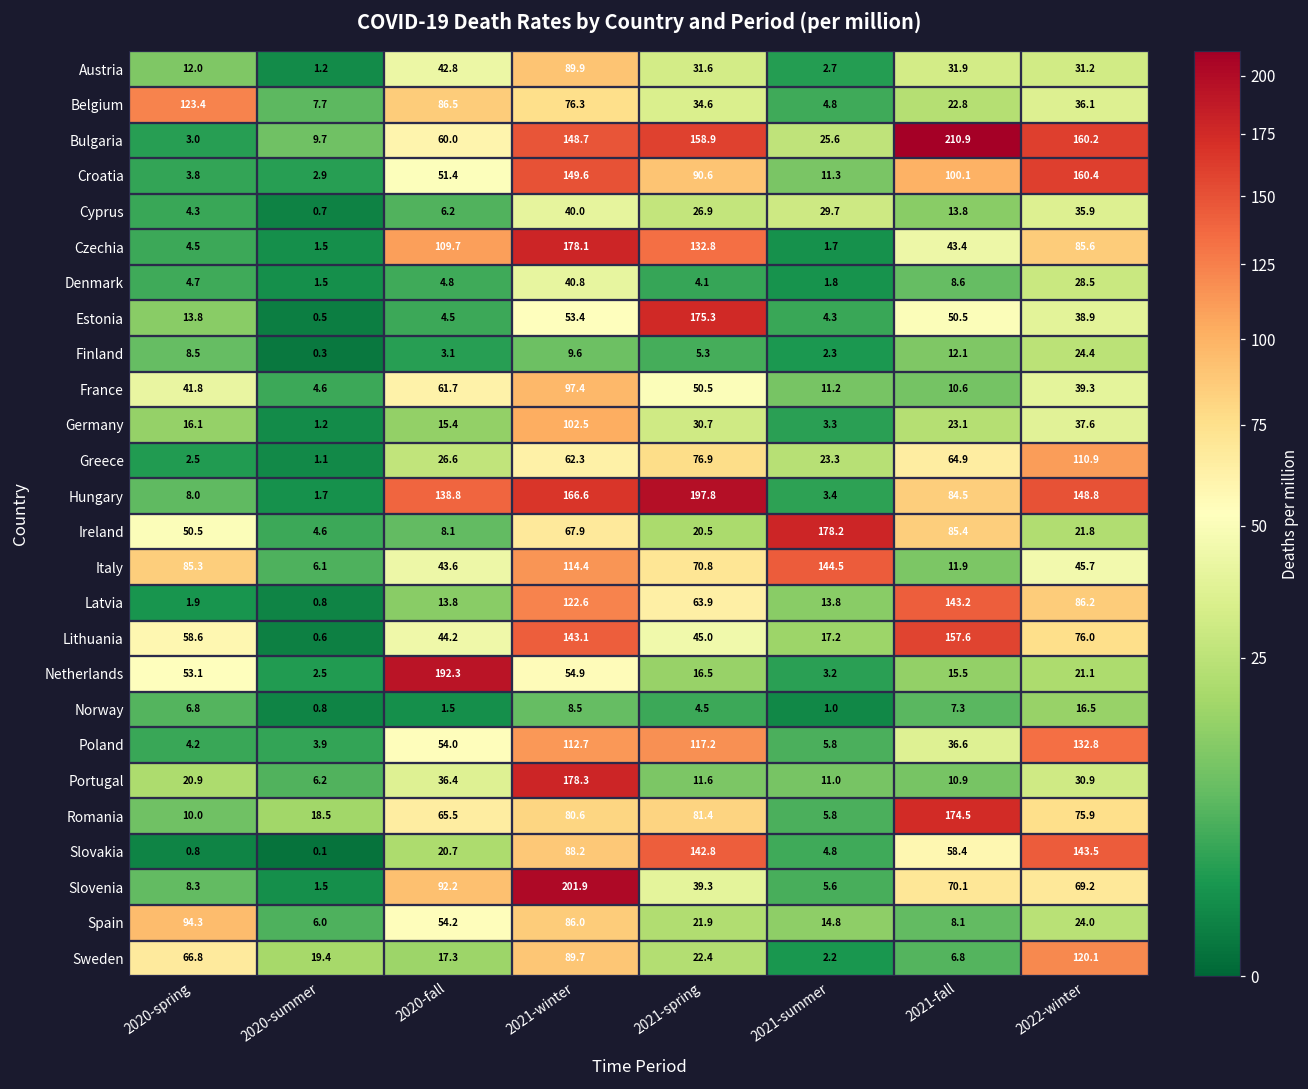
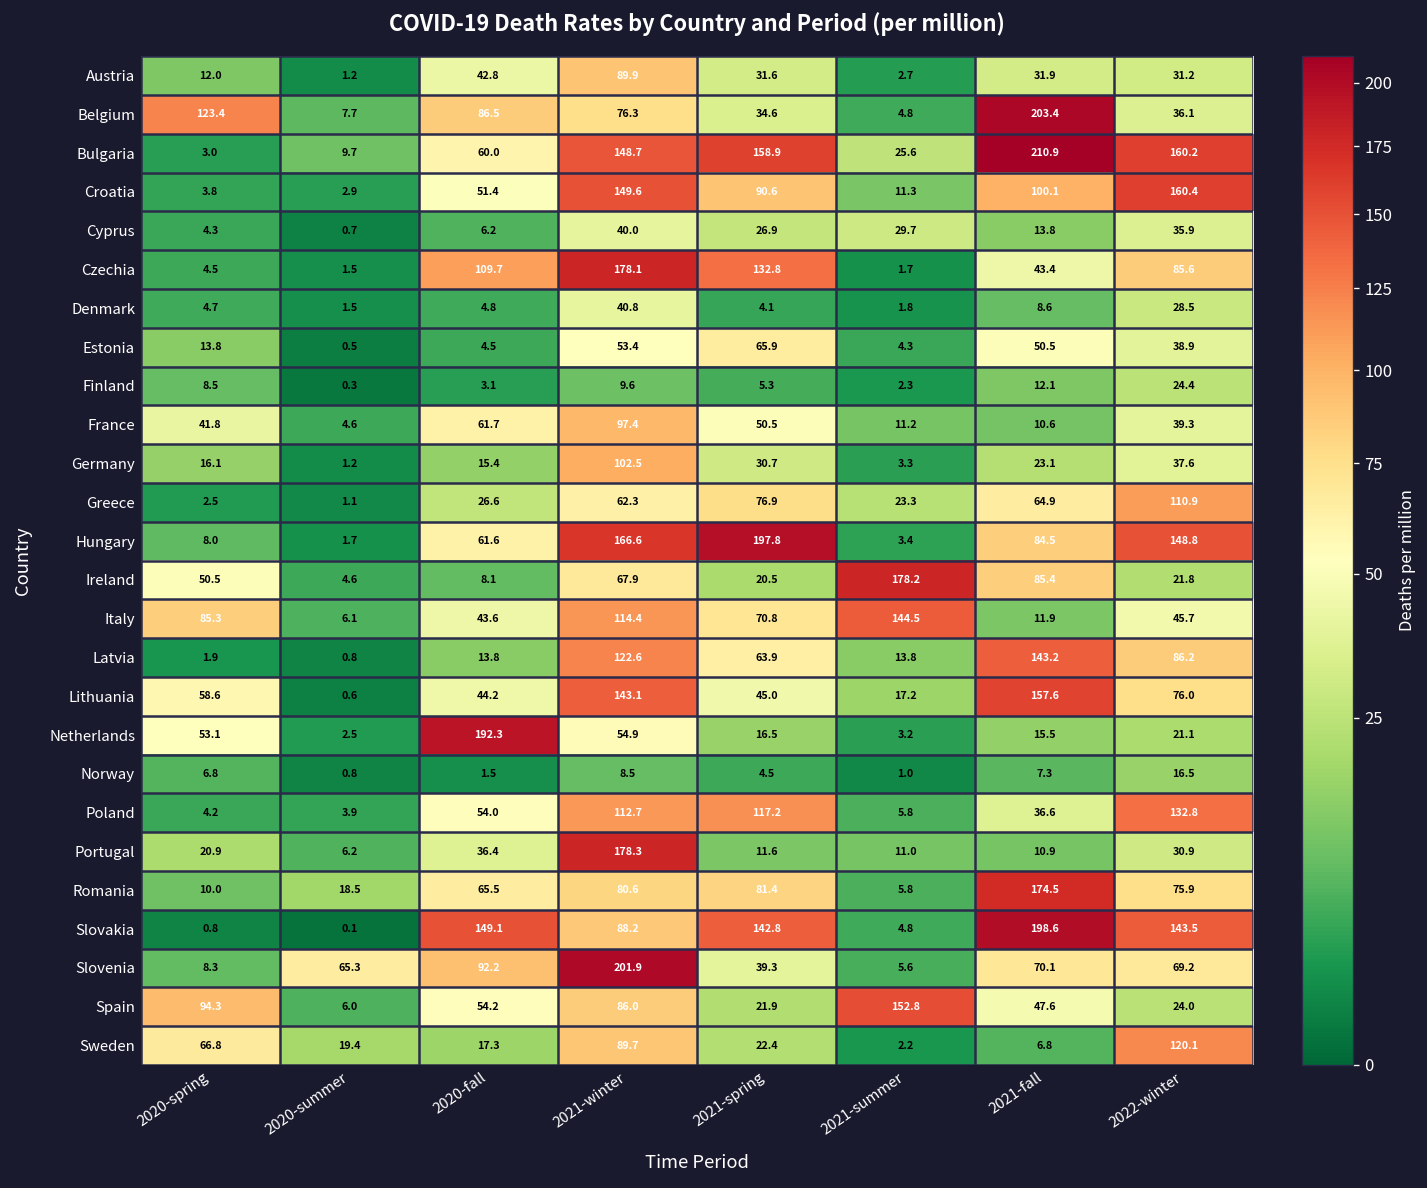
Belgium, 2021-fall: 22.8 -> 203.4
Estonia, 2021-spring: 175.3 -> 65.9
Hungary, 2020-fall: 138.8 -> 61.6
Slovakia, 2020-fall: 20.7 -> 149.1
Slovakia, 2021-fall: 58.4 -> 198.6
Slovenia, 2020-summer: 1.5 -> 65.3
Spain, 2021-summer: 14.8 -> 152.8
Spain, 2021-fall: 8.1 -> 47.6
